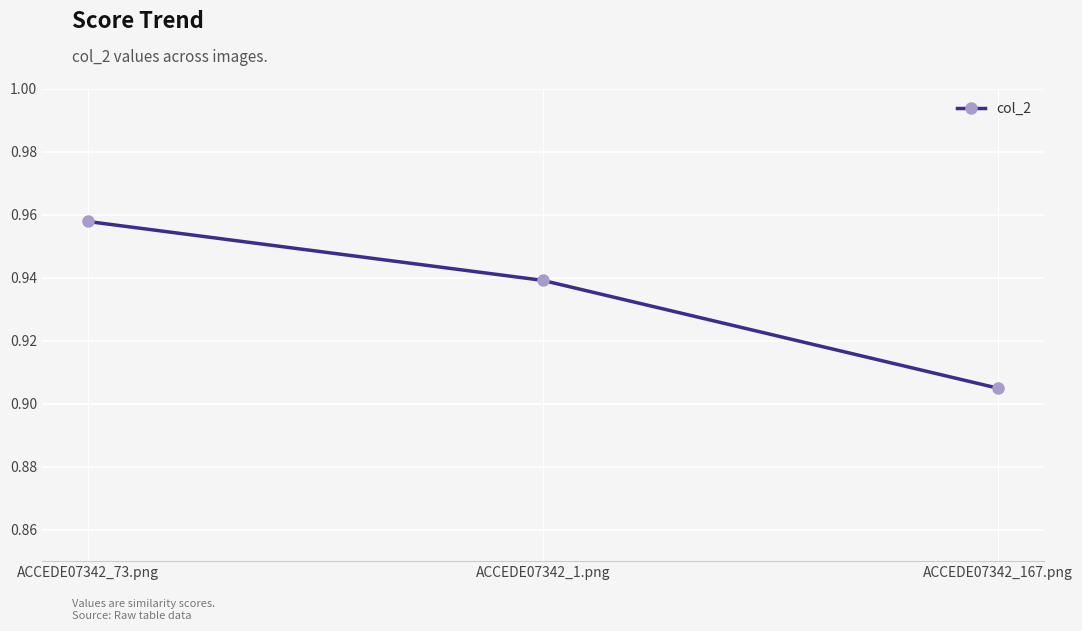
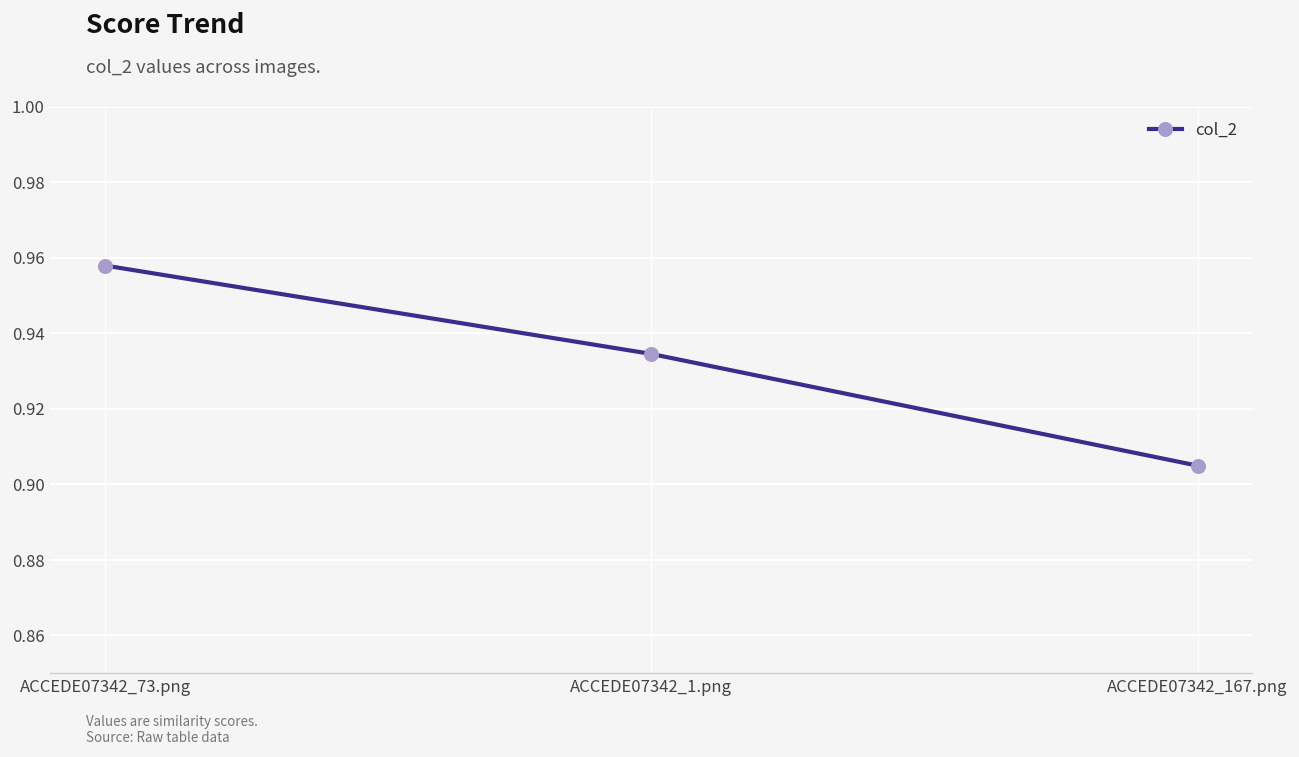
ACCEDE07342_1.png: 0.939 -> 0.935
